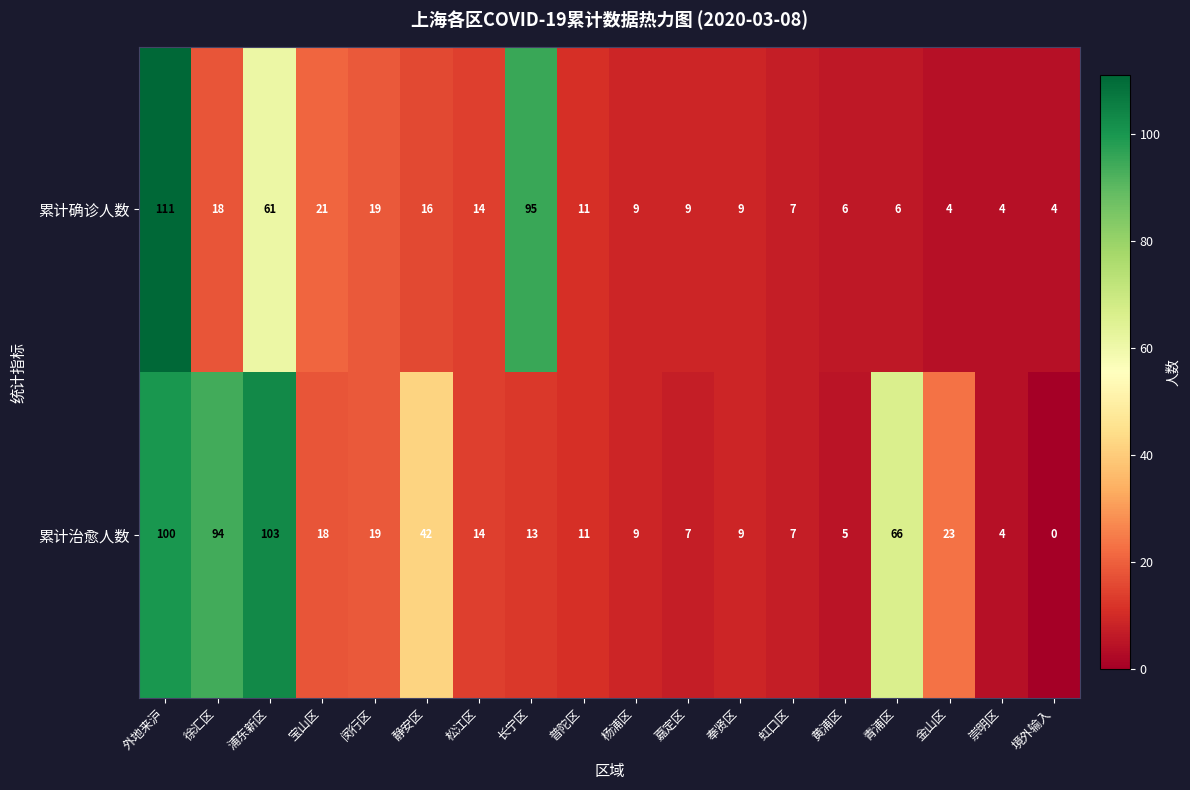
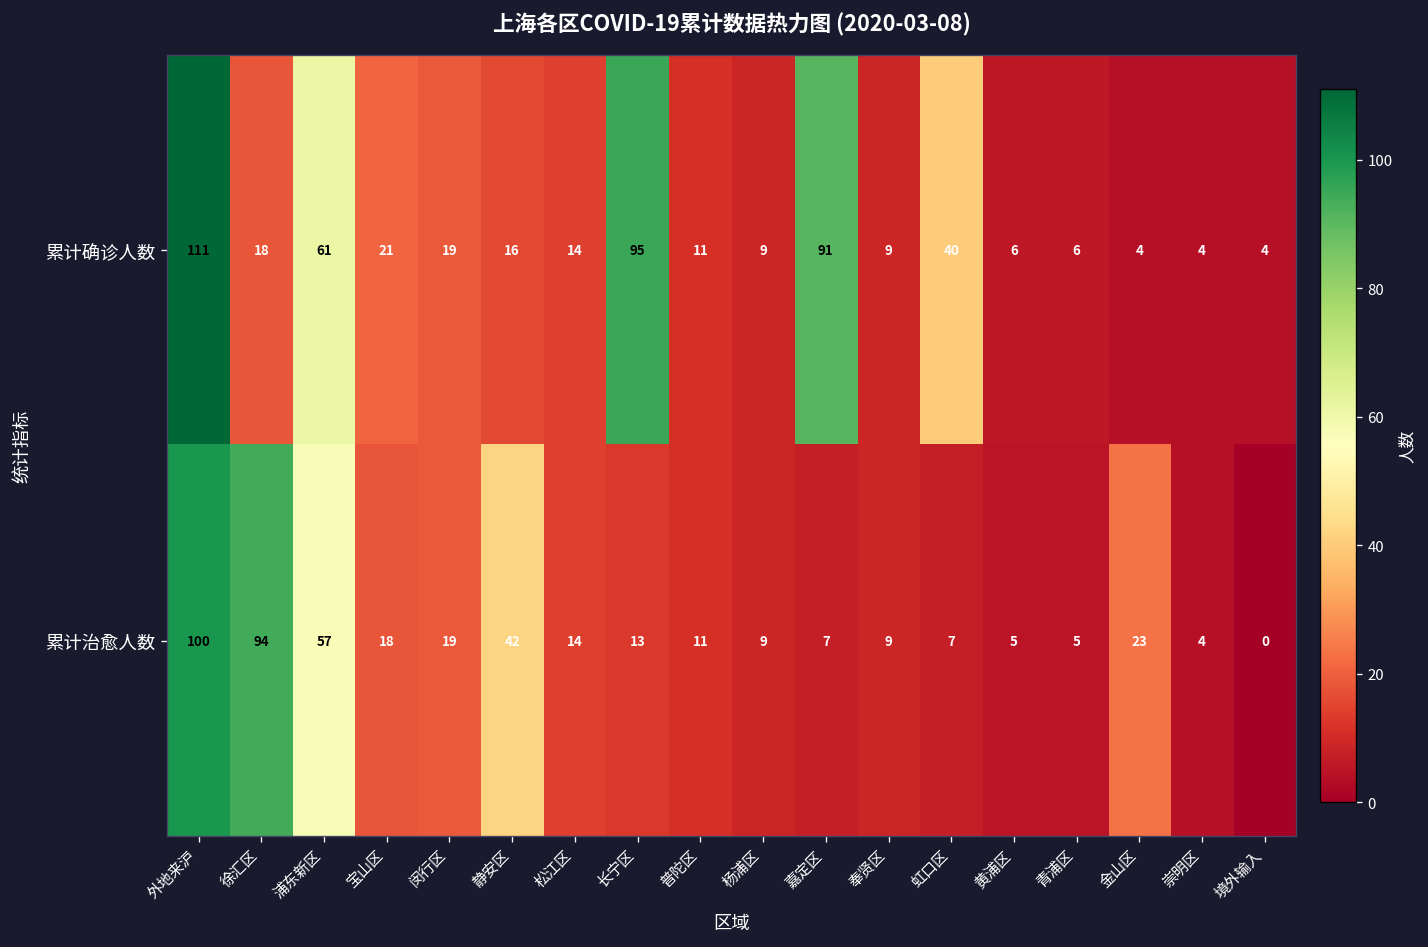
累计确诊人数, 嘉定区: 9 -> 91
累计确诊人数, 虹口区: 7 -> 40
累计治愈人数, 浦东新区: 103 -> 57
累计治愈人数, 青浦区: 66 -> 5
